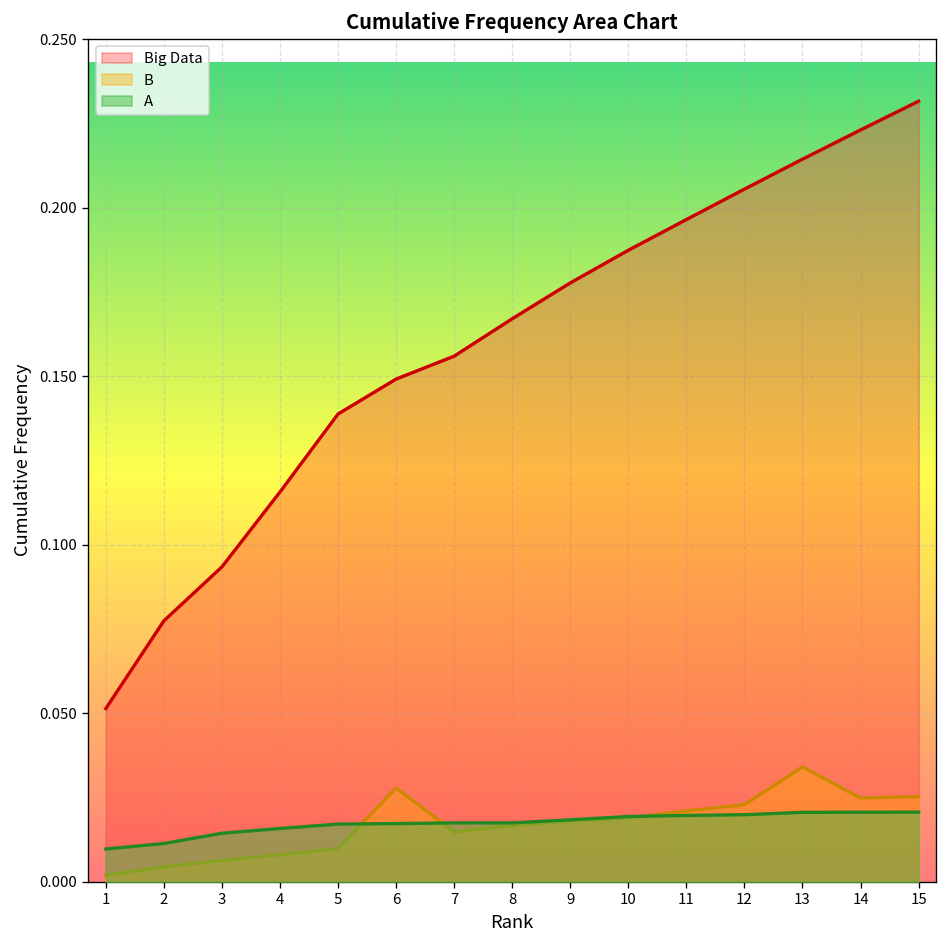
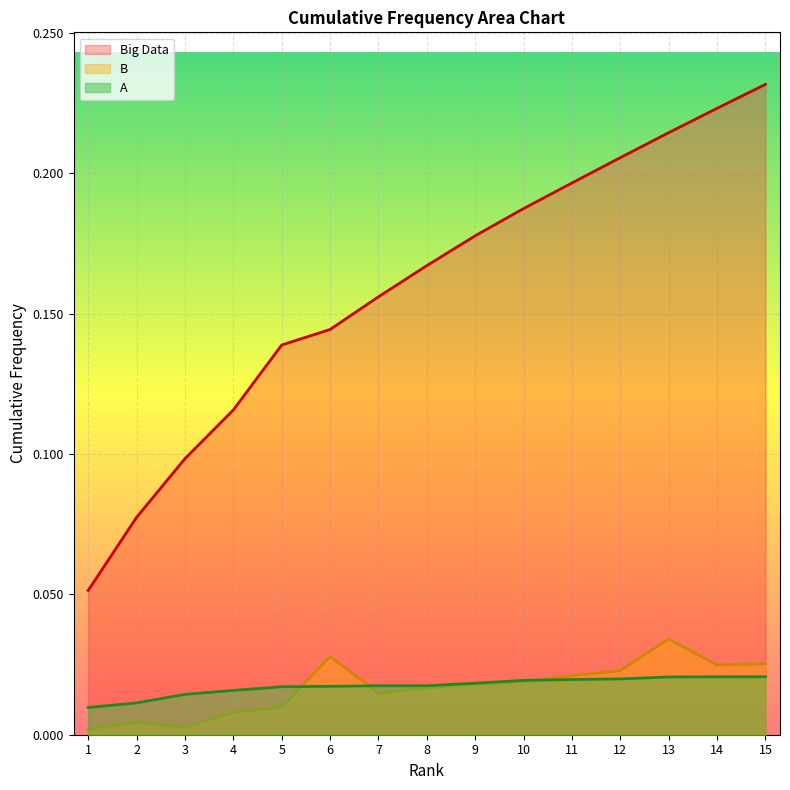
Big Data, 3: 0.093 -> 0.098
B, 3: 0.006 -> 0.003
Big Data, 6: 0.149 -> 0.144
